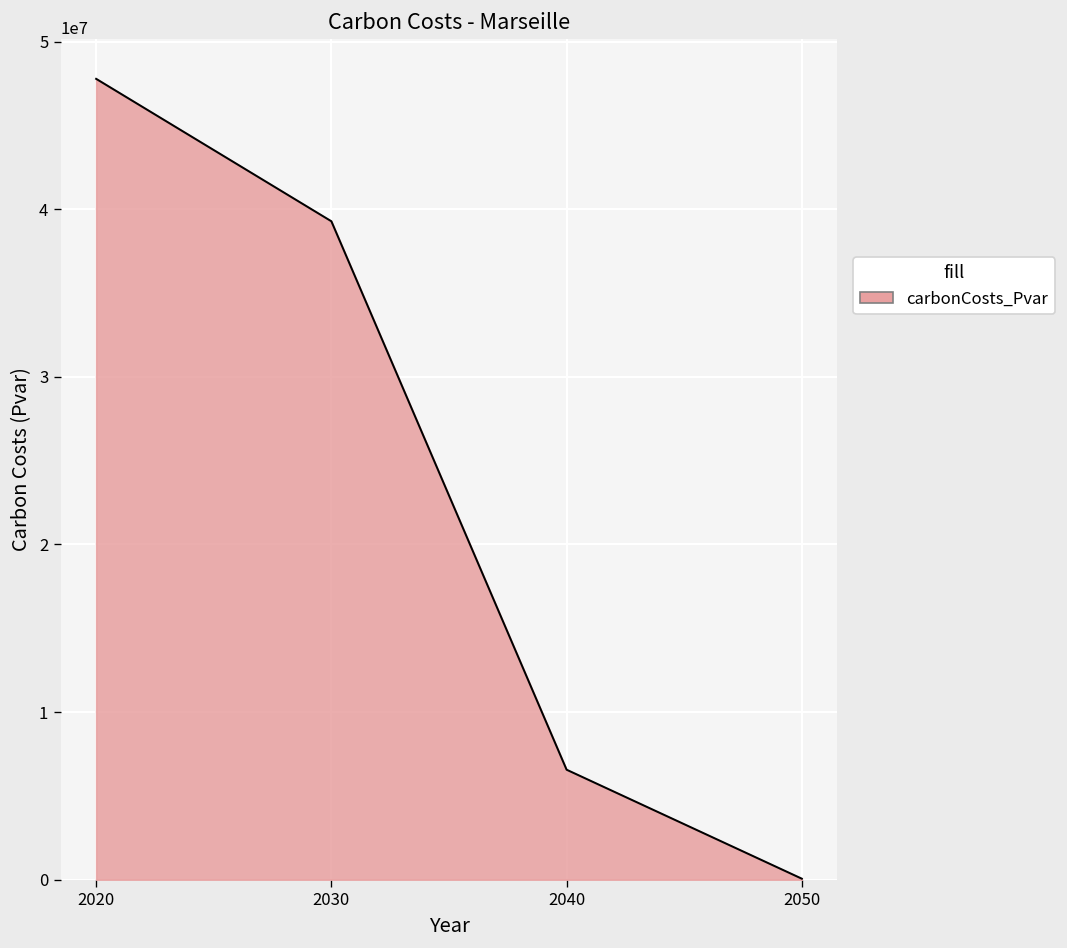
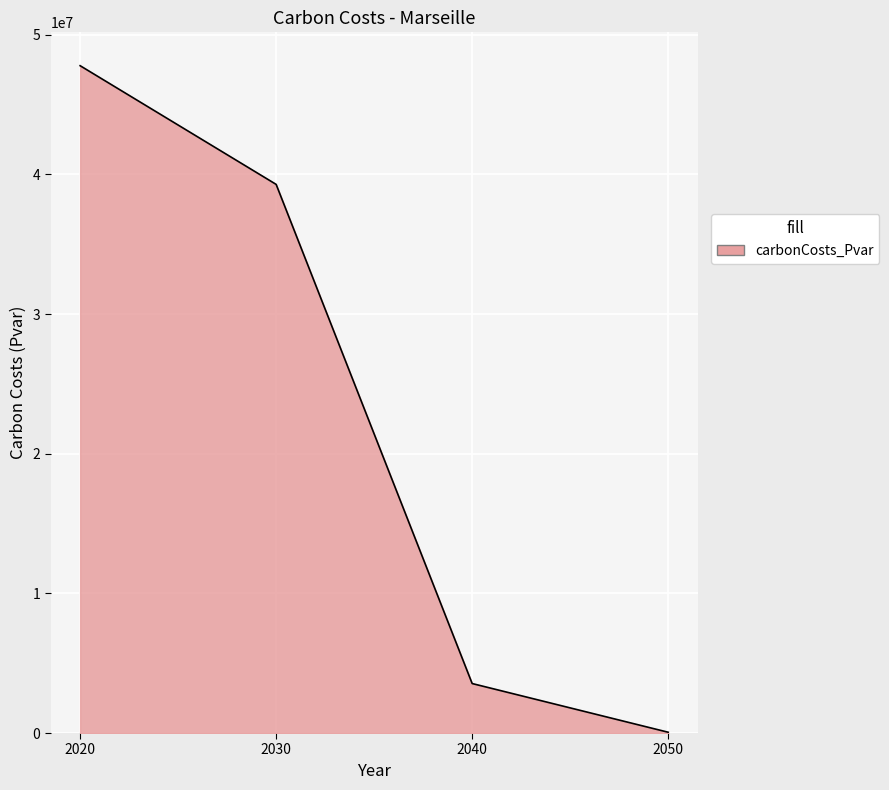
2040: 6600000 -> 3500000
